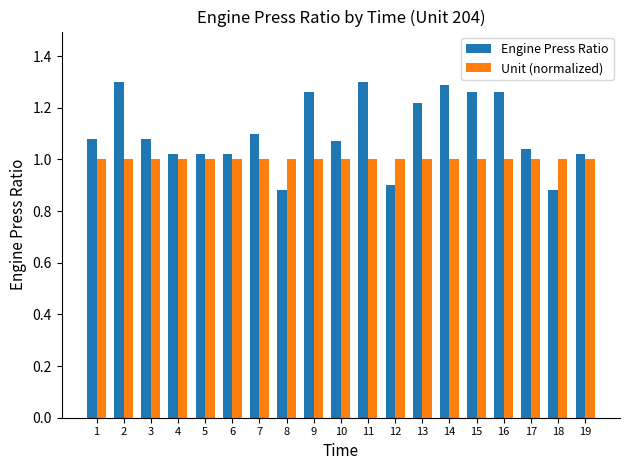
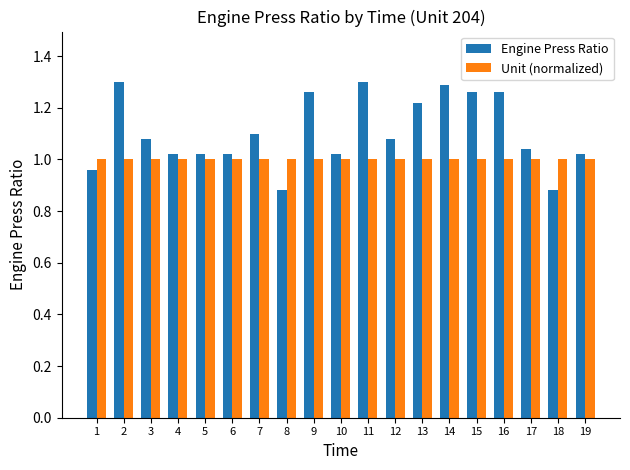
Engine Press Ratio, 1: 1.08 -> 0.96
Engine Press Ratio, 10: 1.07 -> 1.02
Engine Press Ratio, 12: 0.90 -> 1.08
